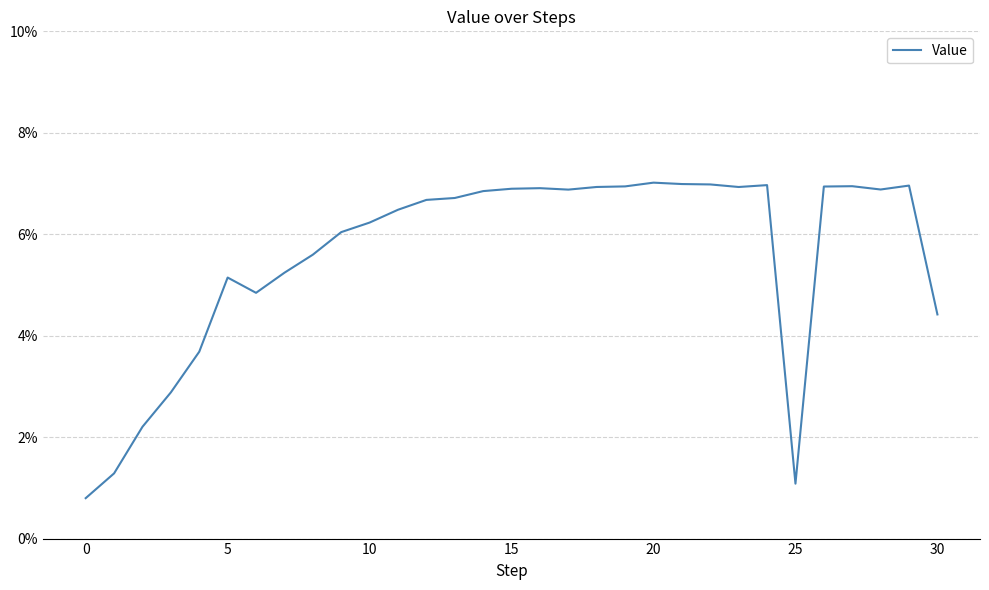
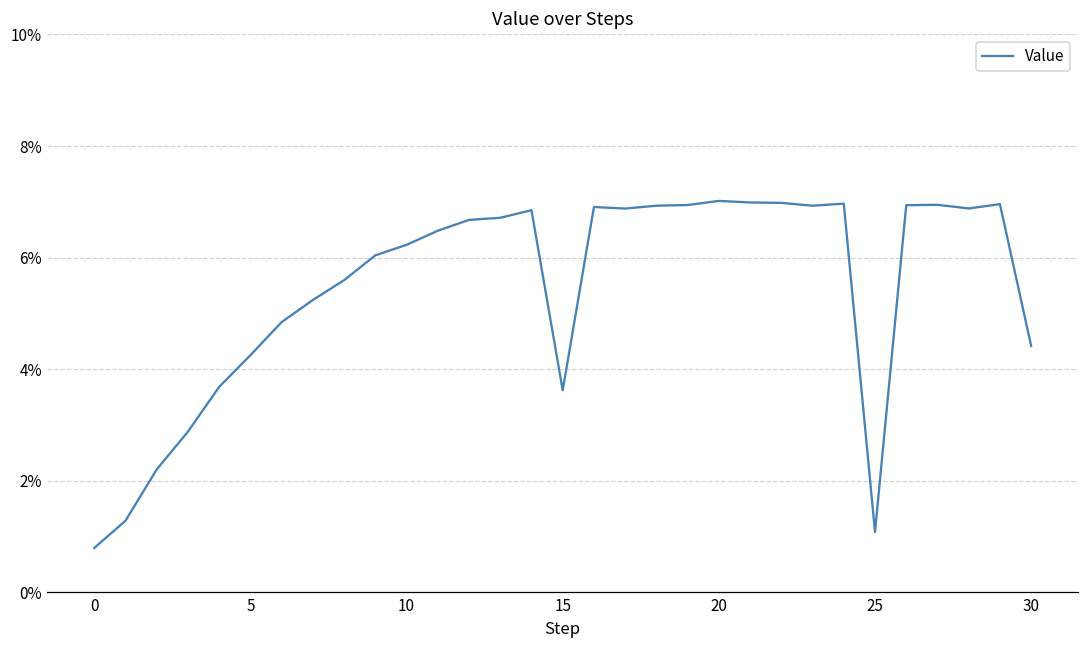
5: 5.1% -> 4.3%
15: 6.9% -> 3.6%
